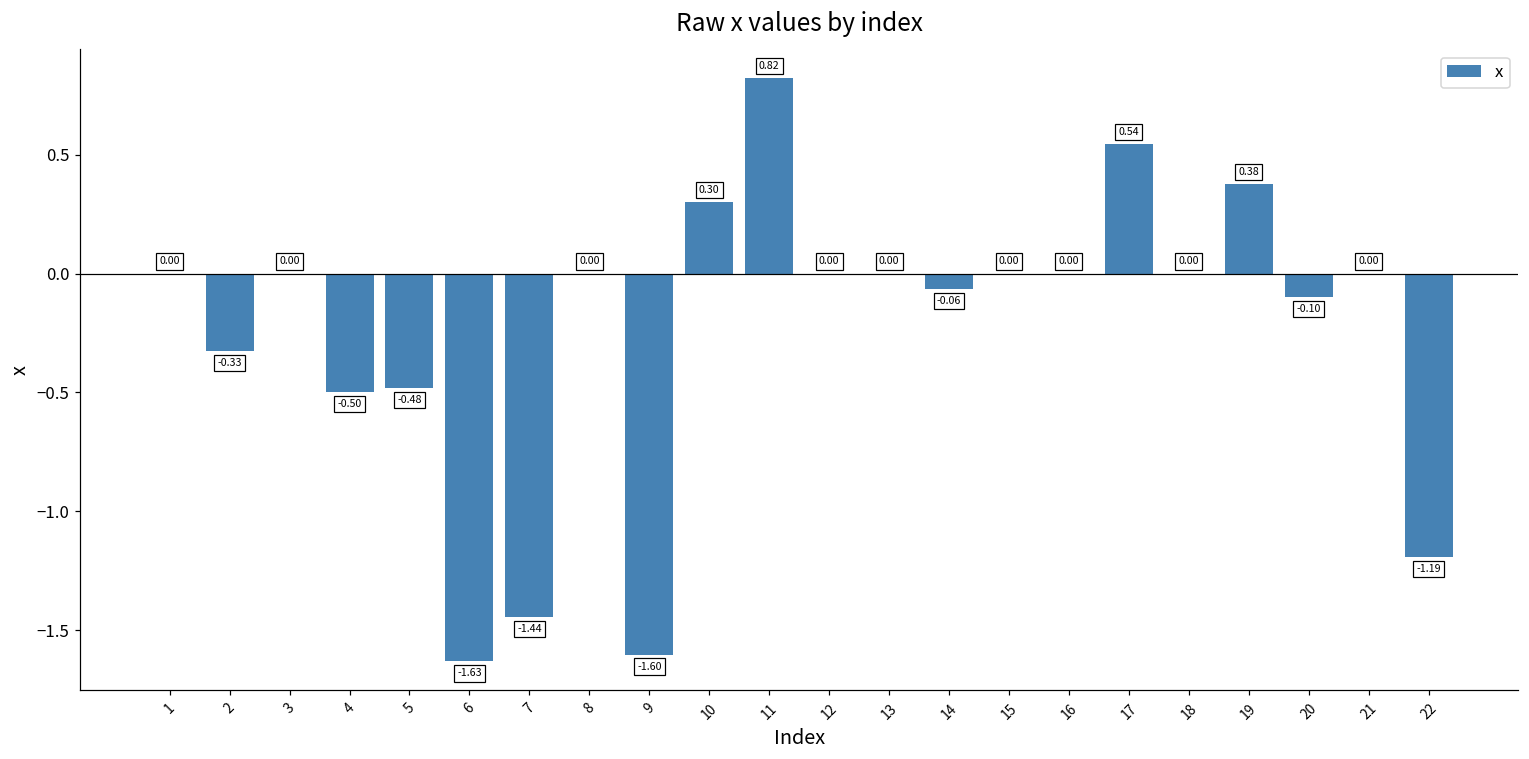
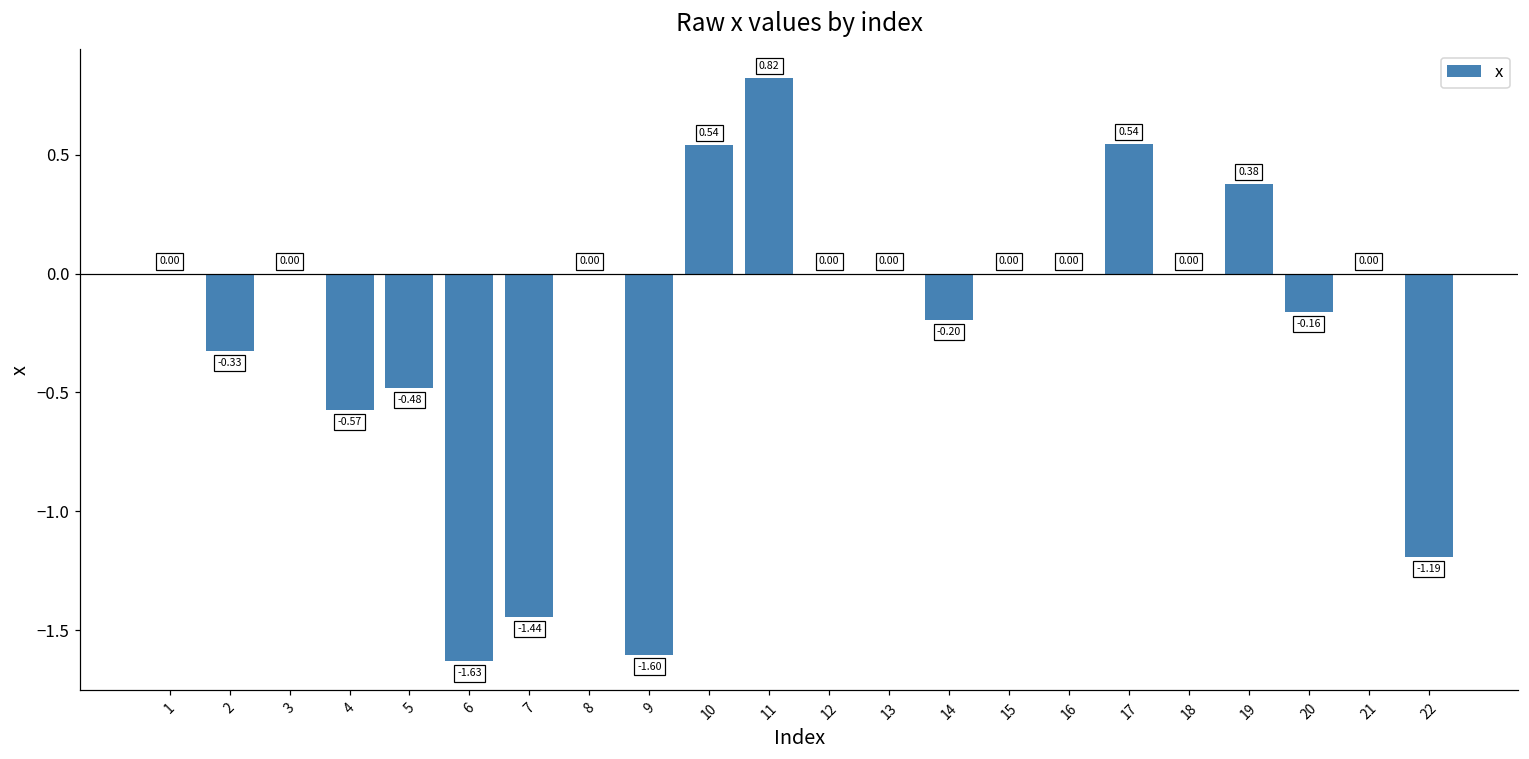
4: -0.50 -> -0.57
10: 0.30 -> 0.54
14: -0.06 -> -0.20
20: -0.10 -> -0.16
